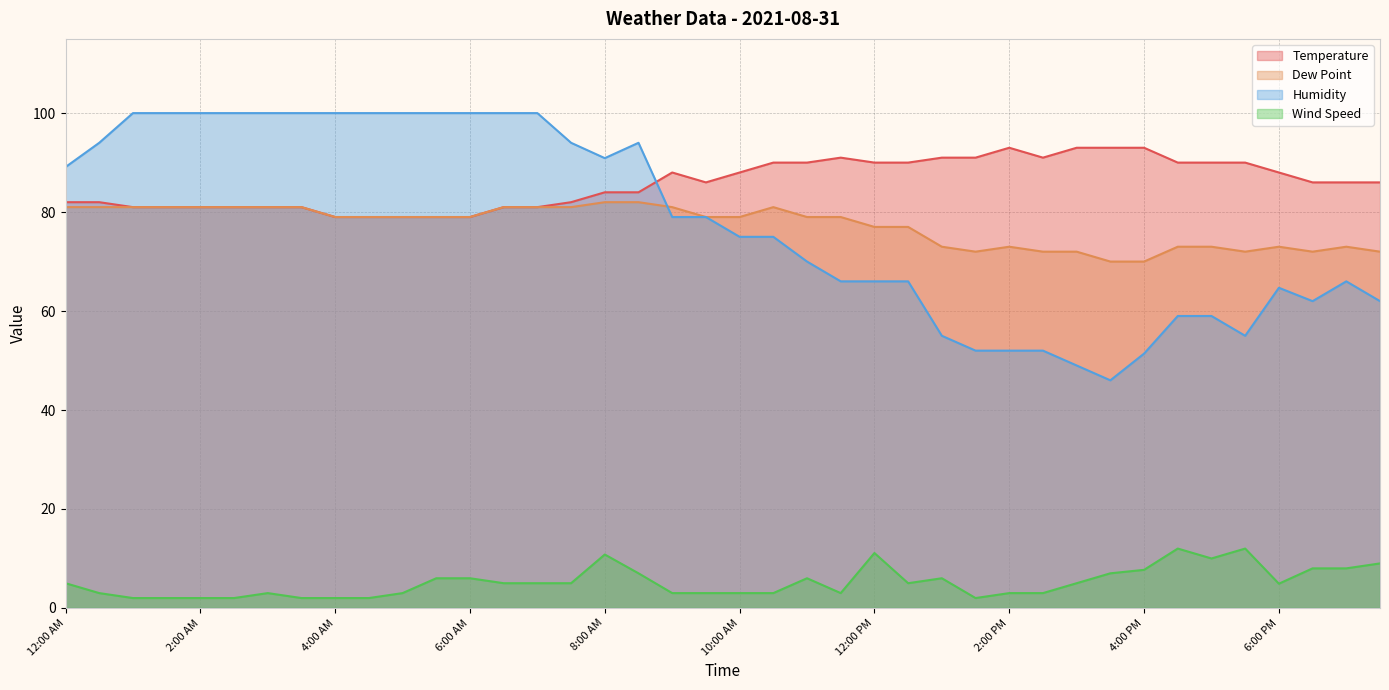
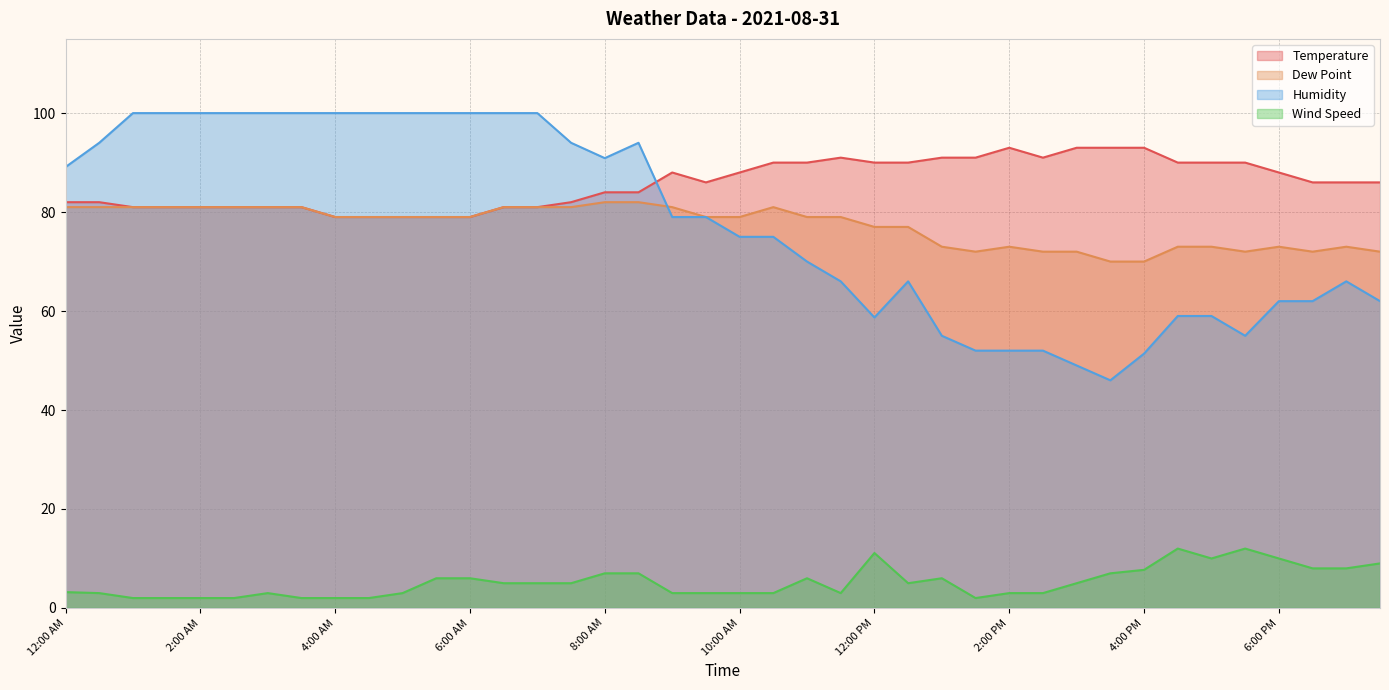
Wind Speed, 12:00 AM: 5 -> 3
Wind Speed, 8:00 AM: 11 -> 7
Humidity, 12:00 PM: 66 -> 59
Humidity, 6:00 PM: 65 -> 62
Wind Speed, 6:00 PM: 5 -> 10
